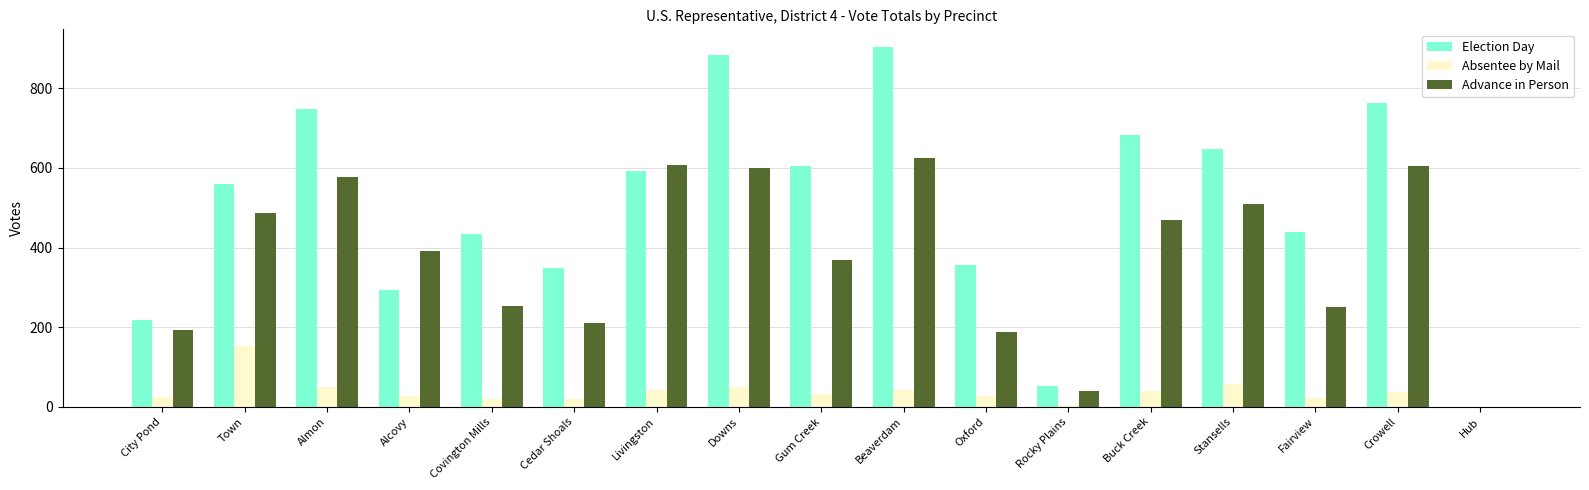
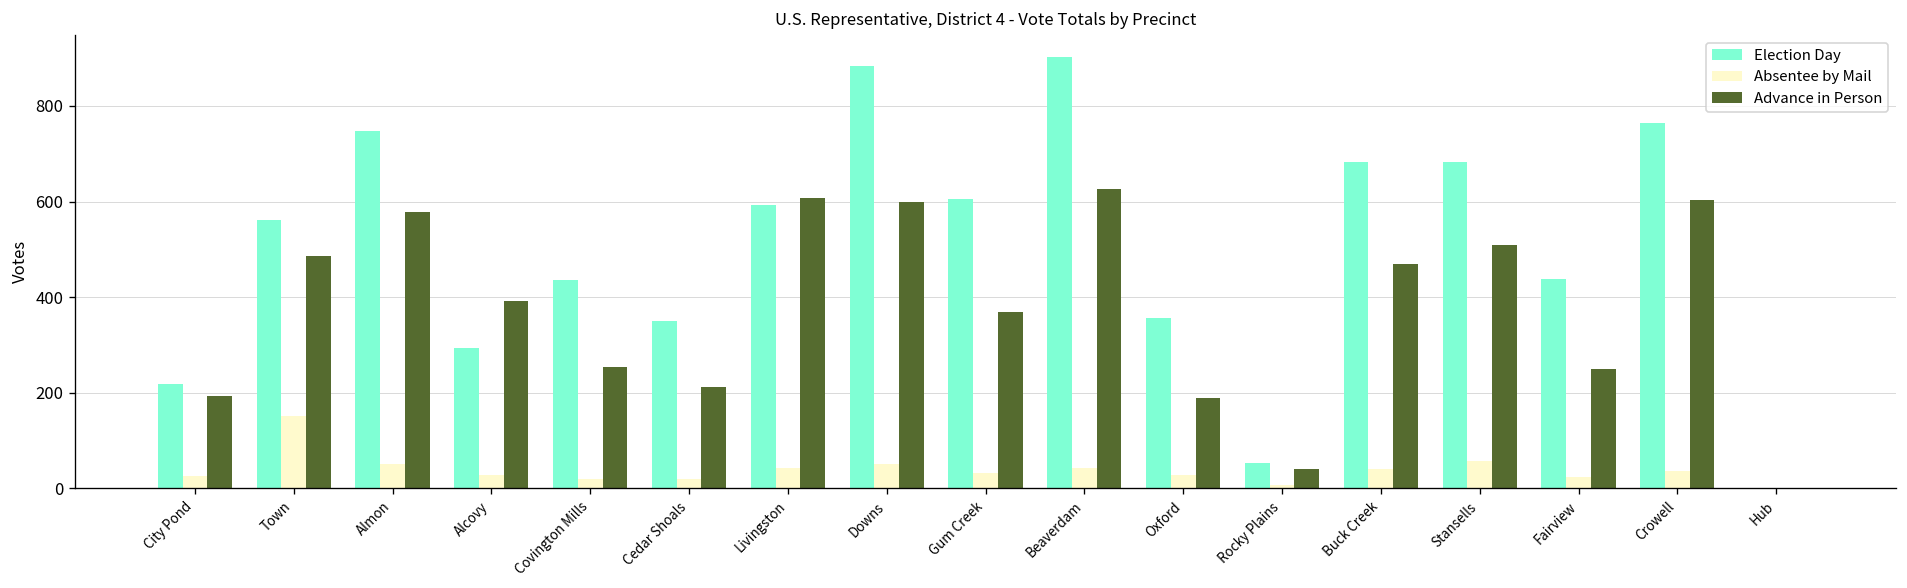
Election Day, Stansells: 650 -> 680
